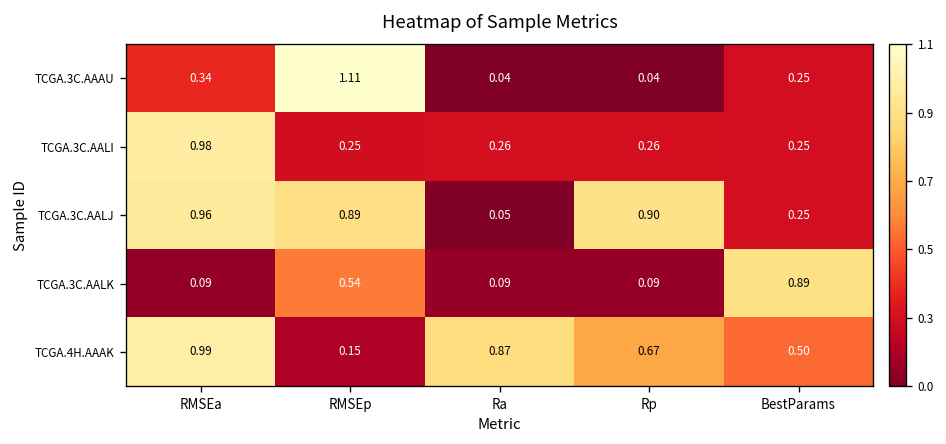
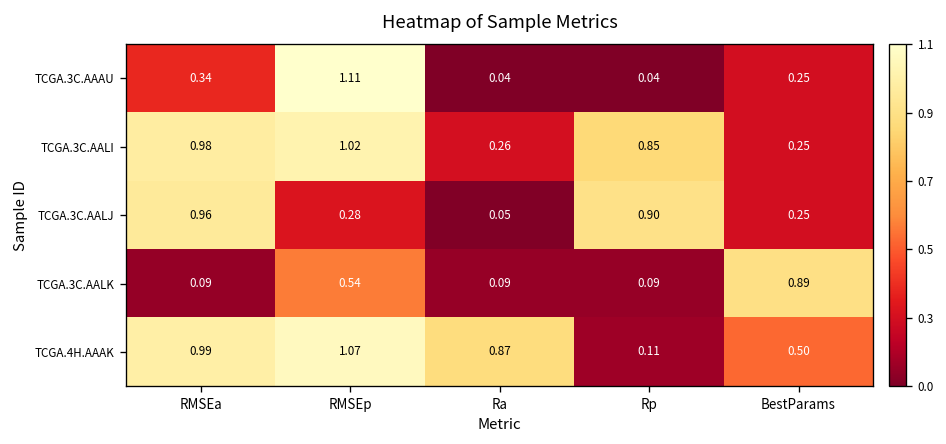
TCGA.3C.AALI, RMSEp: 0.25 -> 1.02
TCGA.3C.AALI, Rp: 0.26 -> 0.85
TCGA.3C.AALJ, RMSEp: 0.89 -> 0.28
TCGA.4H.AAAK, RMSEp: 0.15 -> 1.07
TCGA.4H.AAAK, Rp: 0.67 -> 0.11
